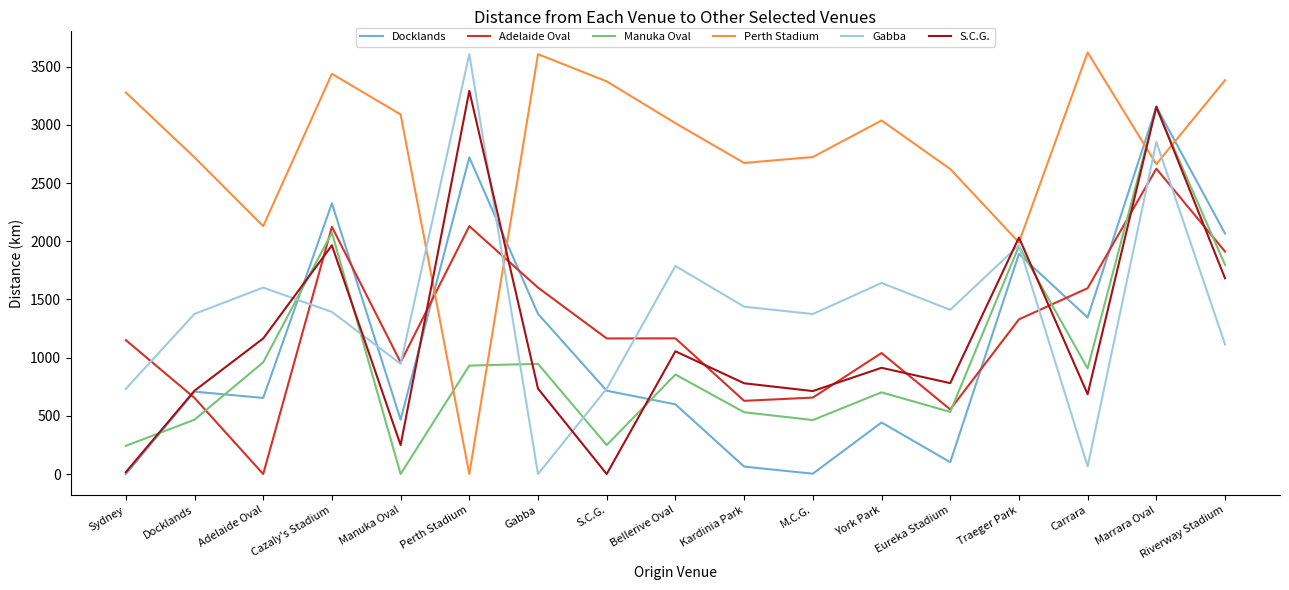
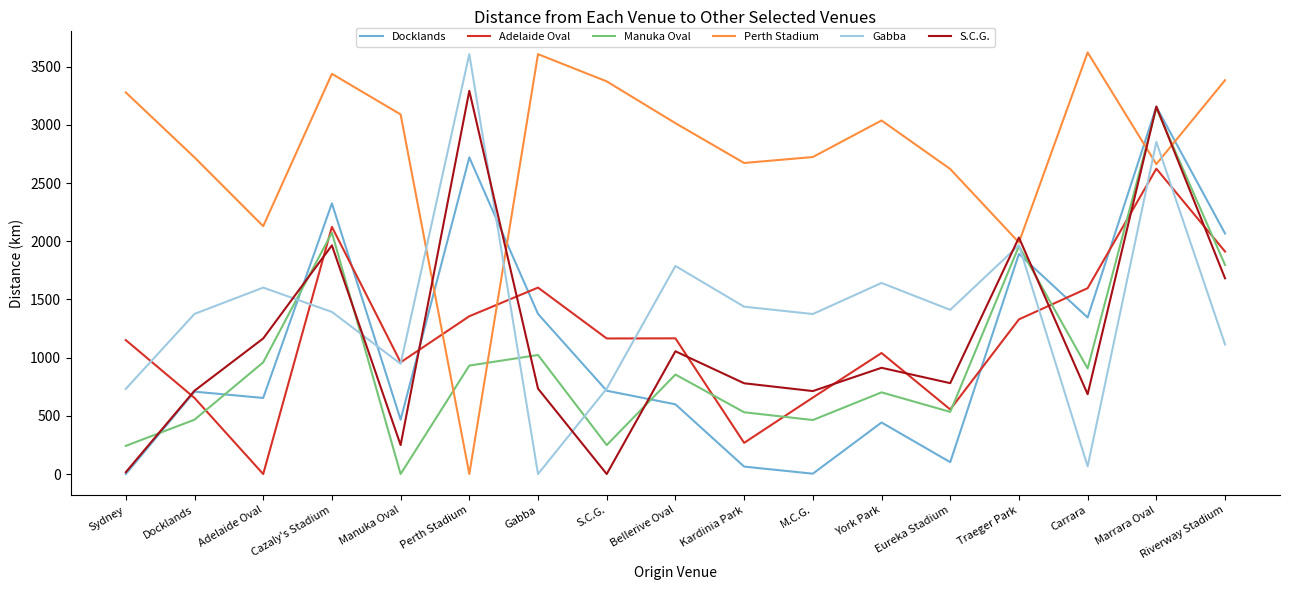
Adelaide Oval, Perth Stadium: 2130 -> 1360
Manuka Oval, Gabba: 950 -> 1020
Adelaide Oval, Kardinia Park: 630 -> 270
